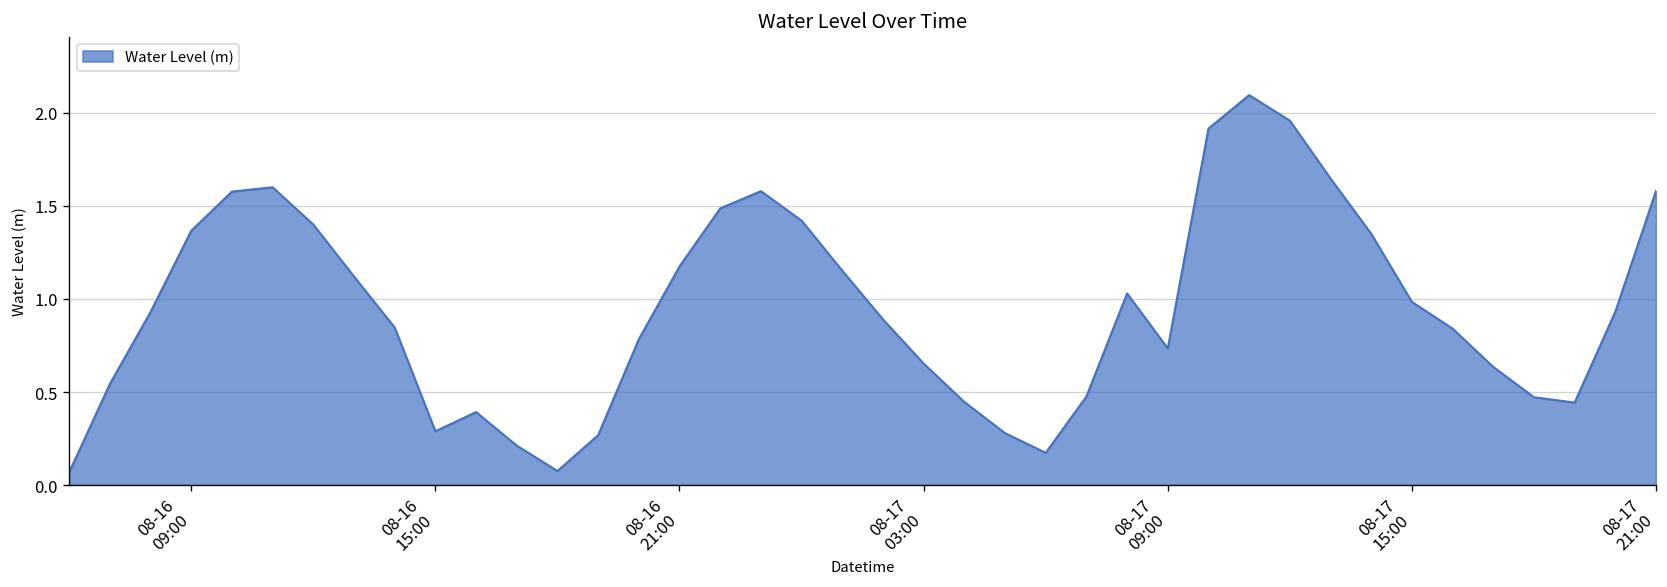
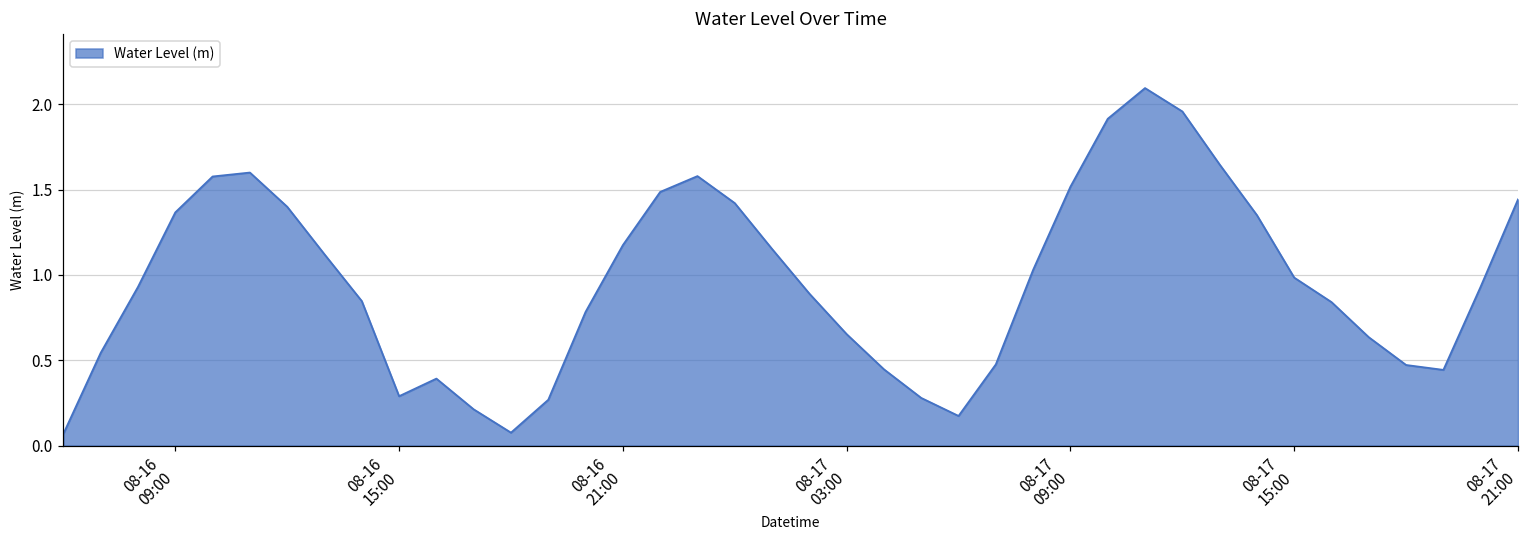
08-17 09:00: 0.73 -> 1.52
08-17 21:00: 1.58 -> 1.44
